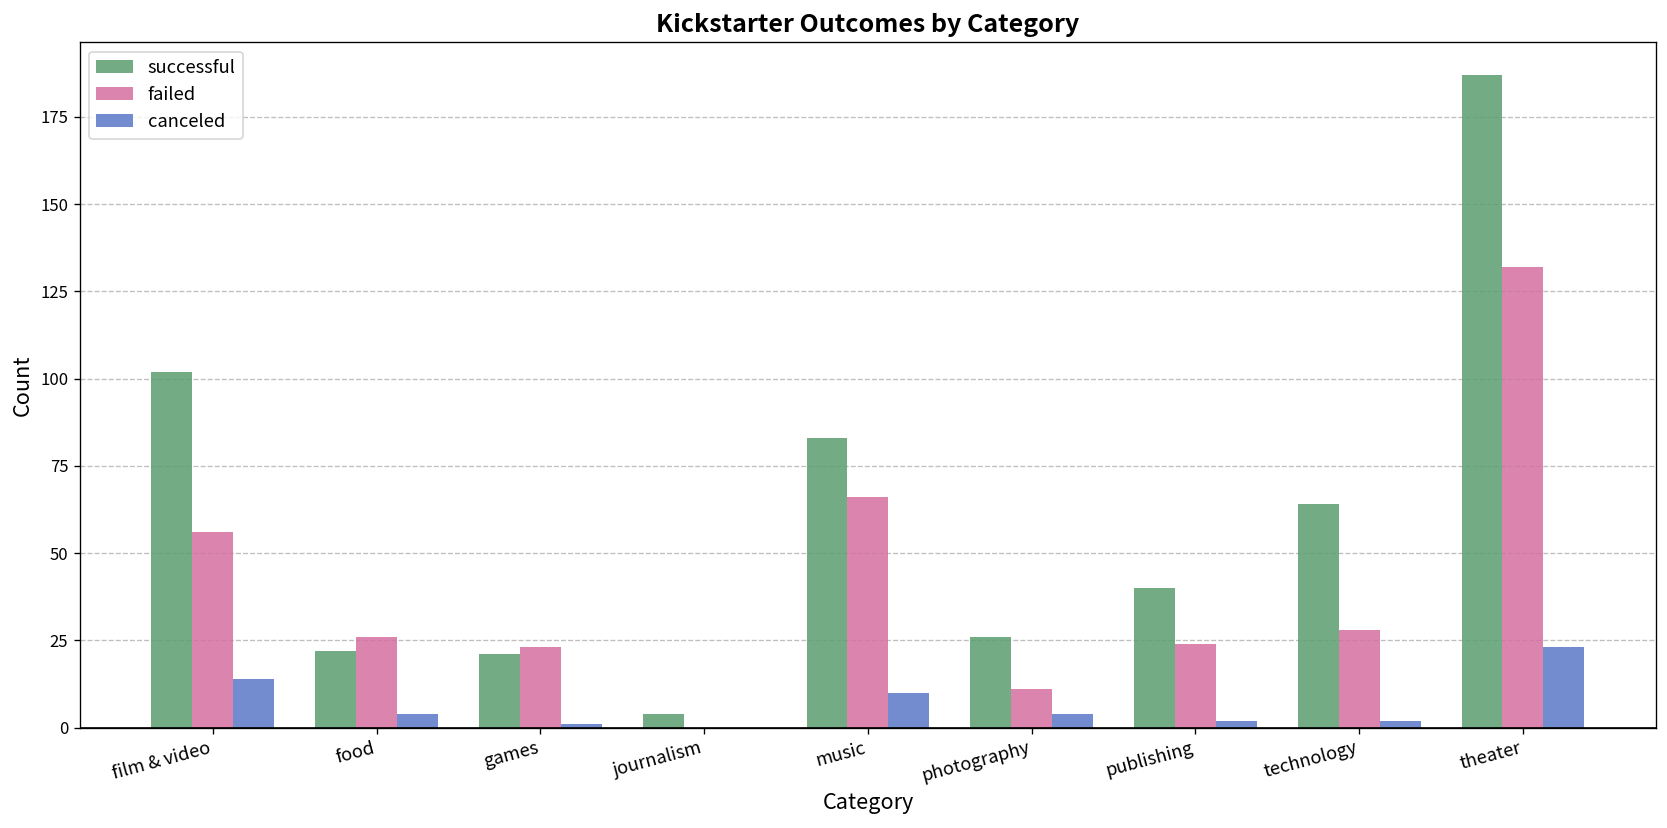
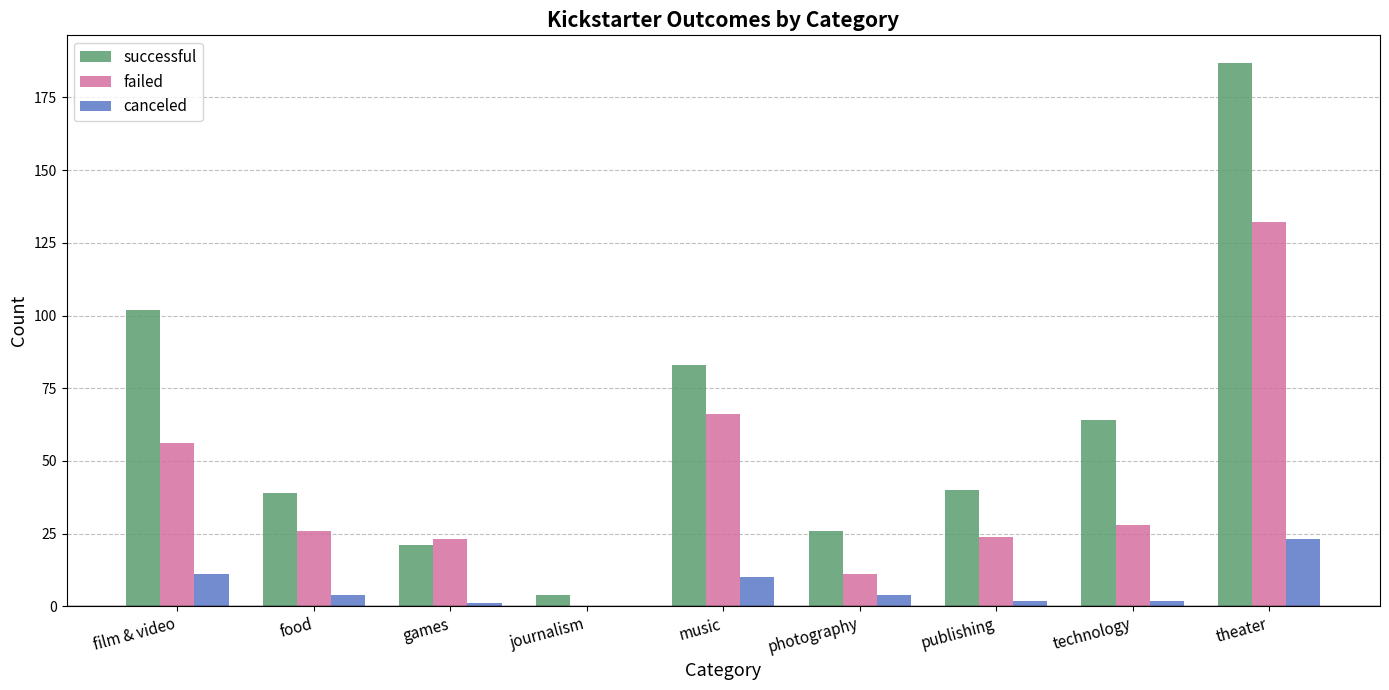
canceled, film & video: 14 -> 11
successful, food: 22 -> 39
